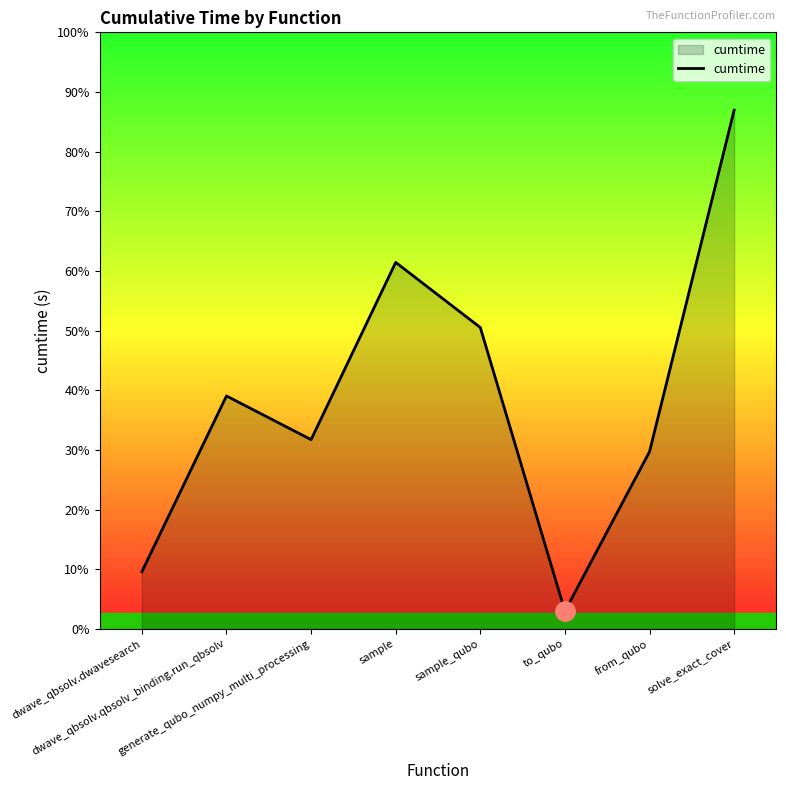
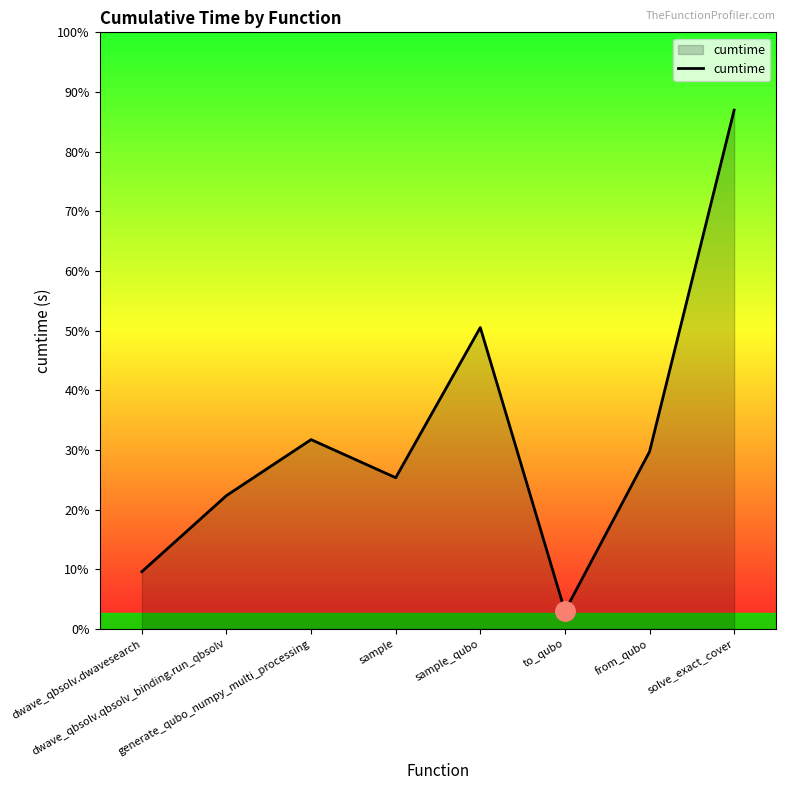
cumtime, dwave_qbsolv.qbsolv_binding.run_qbsolv: 39% -> 22%
cumtime, sample: 61% -> 25%
